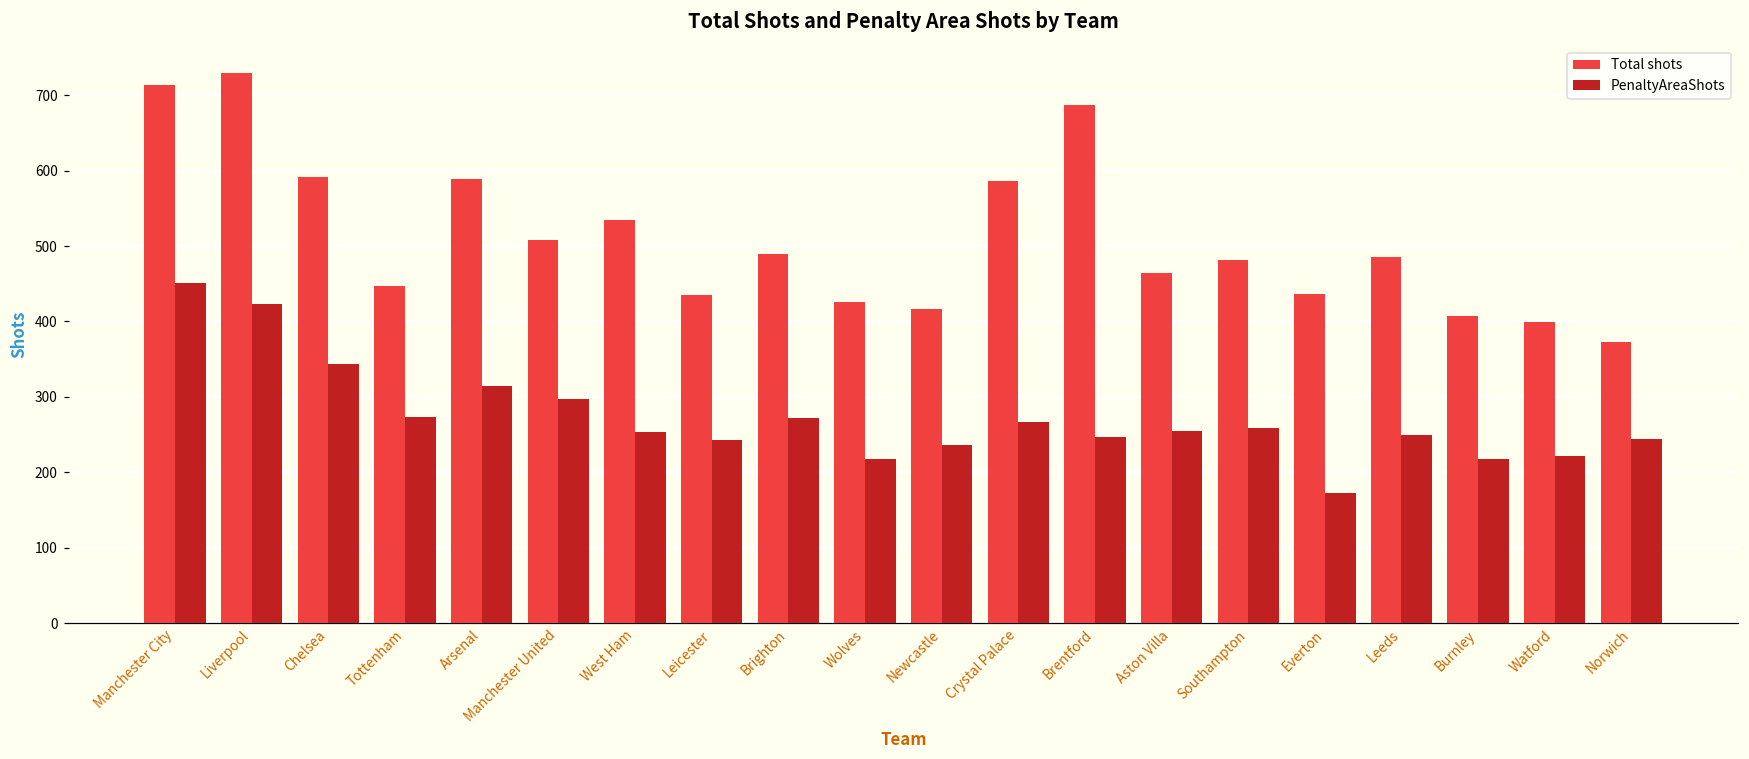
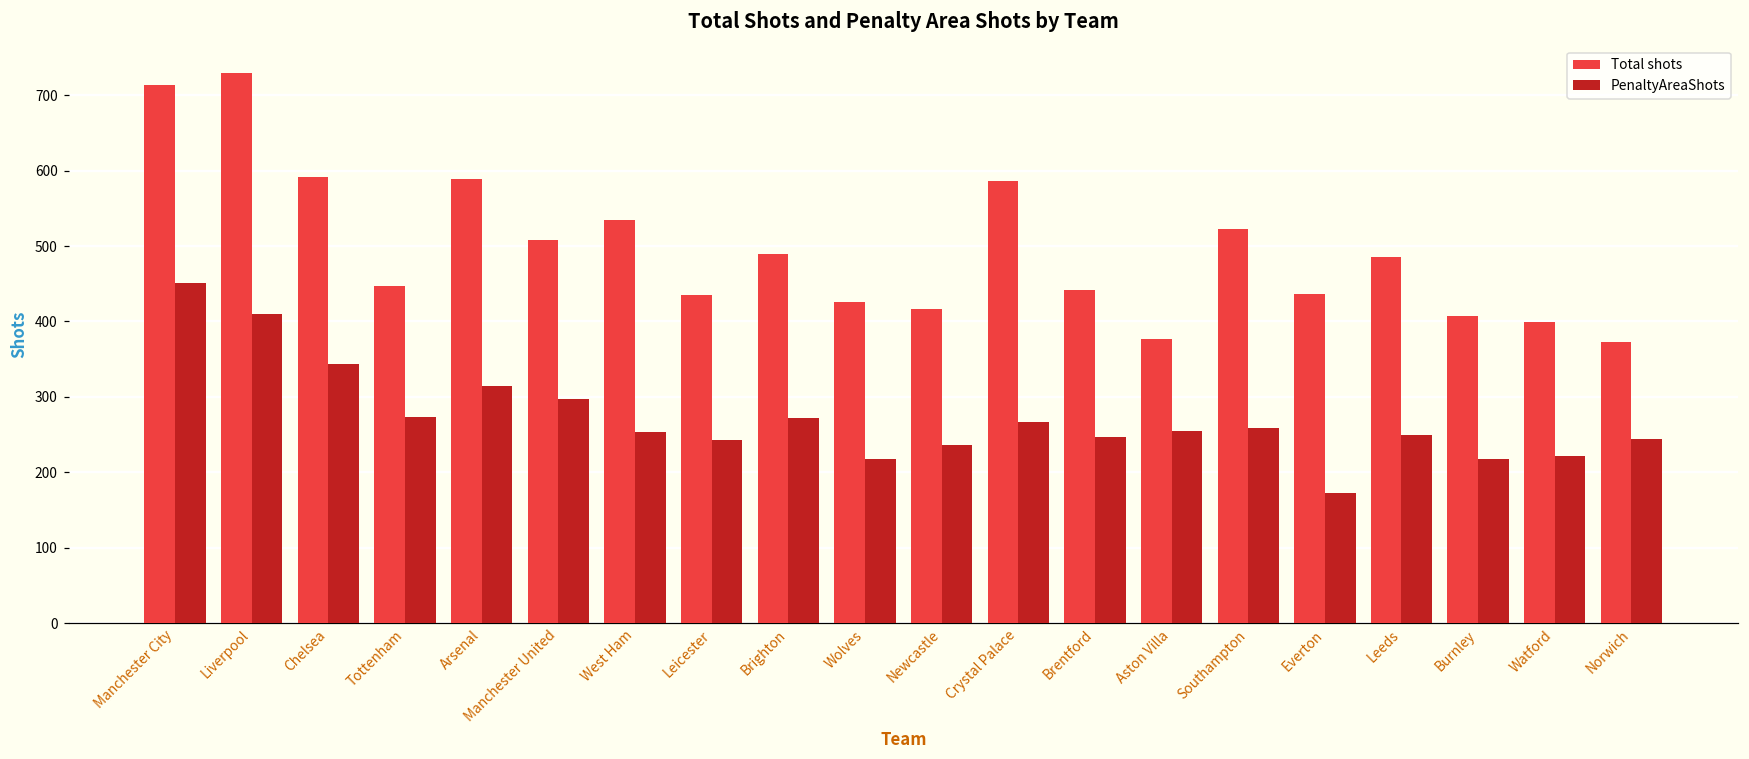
PenaltyAreaShots, Liverpool: 420 -> 410
Total shots, Brentford: 690 -> 440
Total shots, Aston Villa: 460 -> 380
Total shots, Southampton: 480 -> 520
